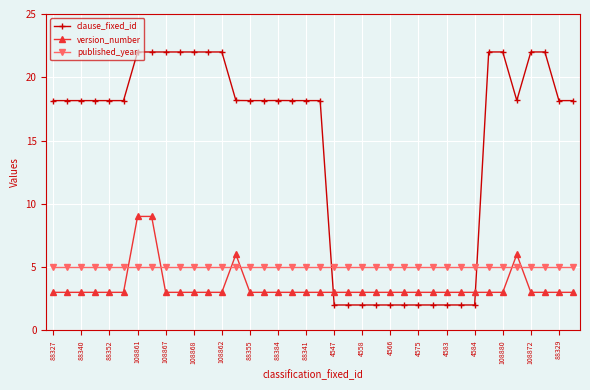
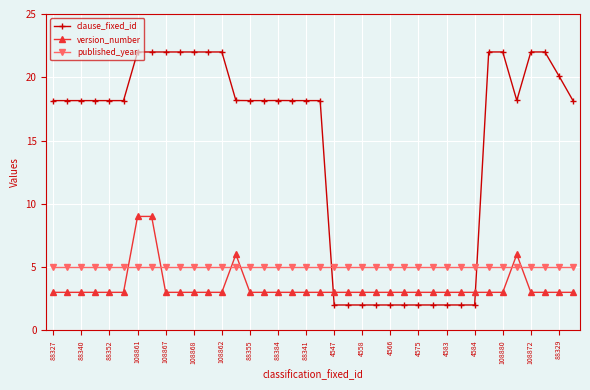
clause_fixed_id, 88329: 18.2 -> 20.1
